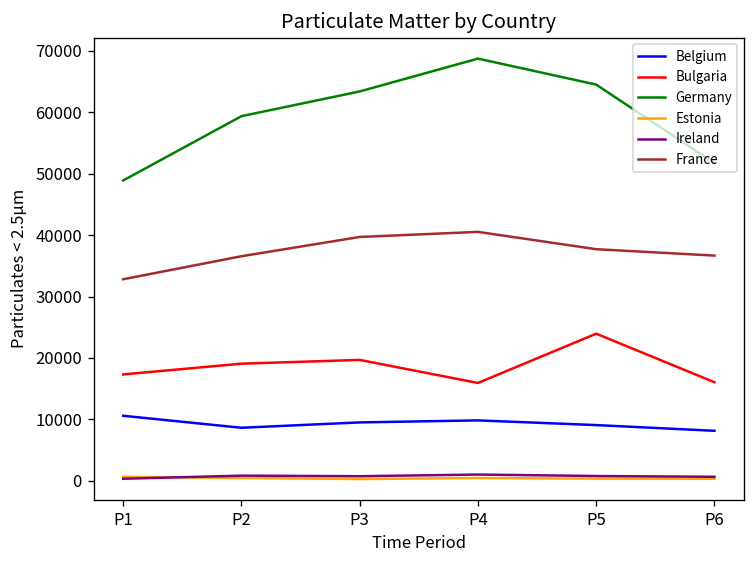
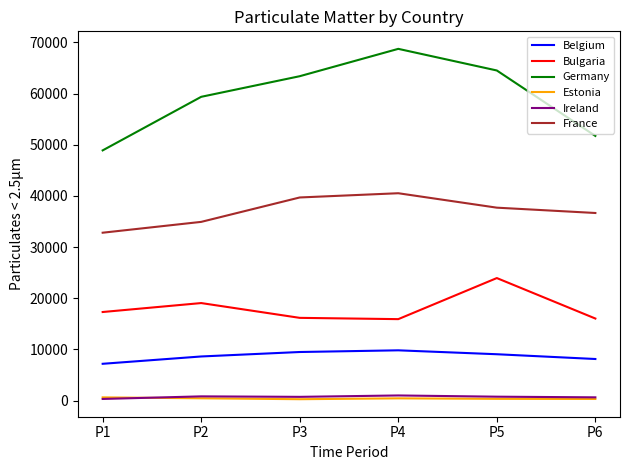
Belgium, P1: 11000 -> 7000
France, P2: 37000 -> 35000
Bulgaria, P3: 20000 -> 16000
